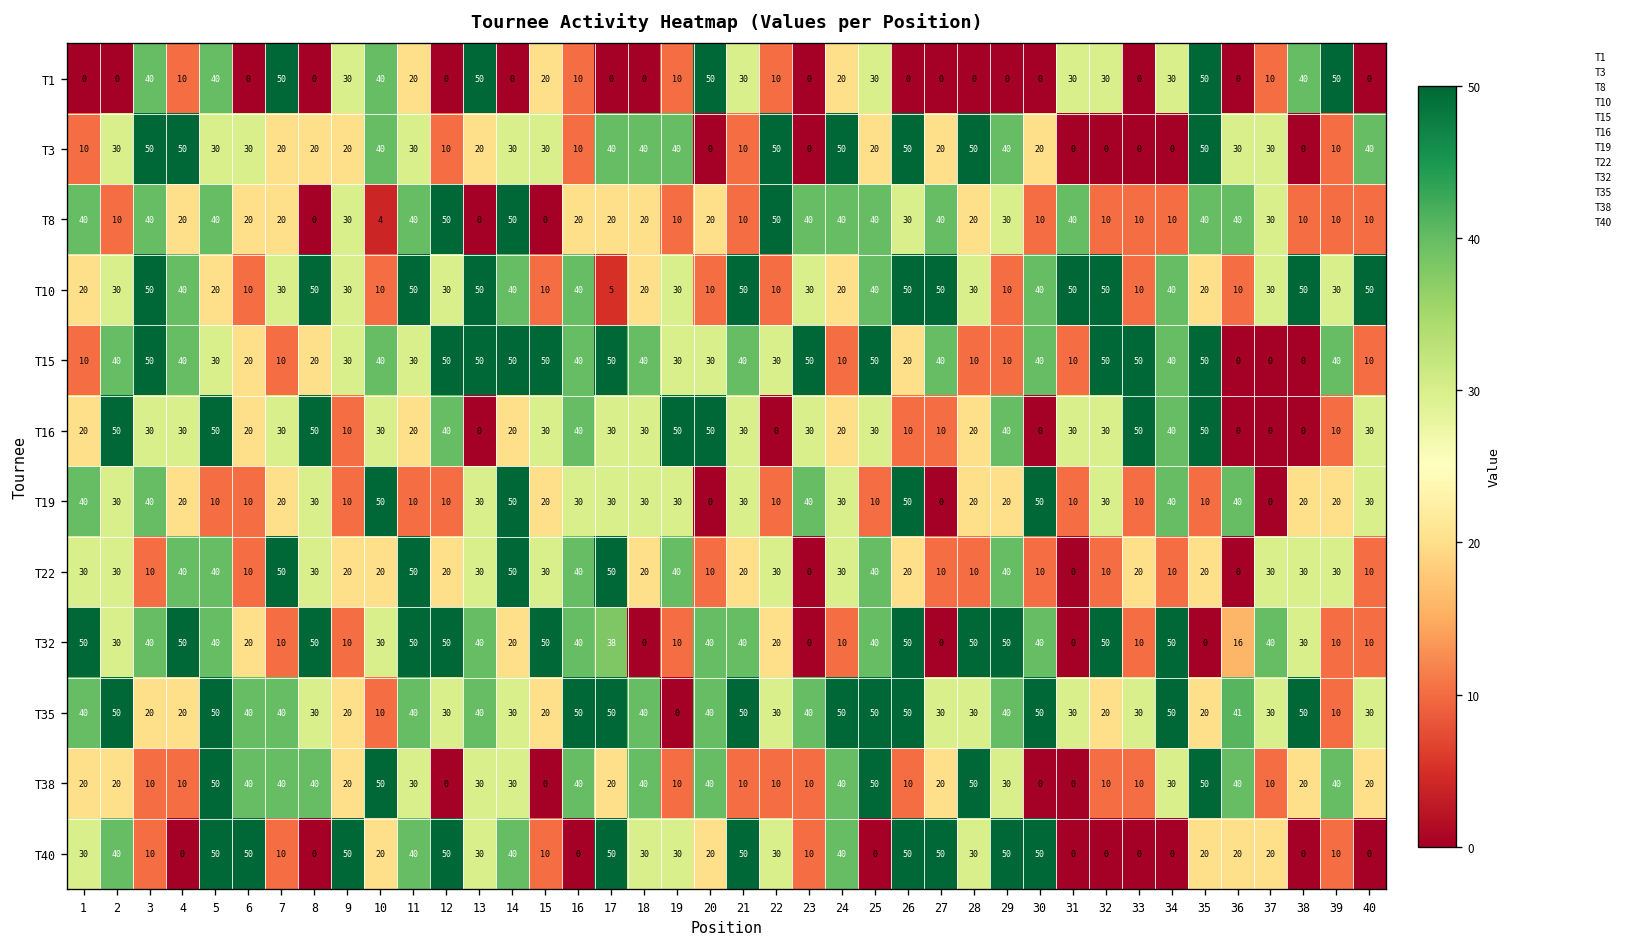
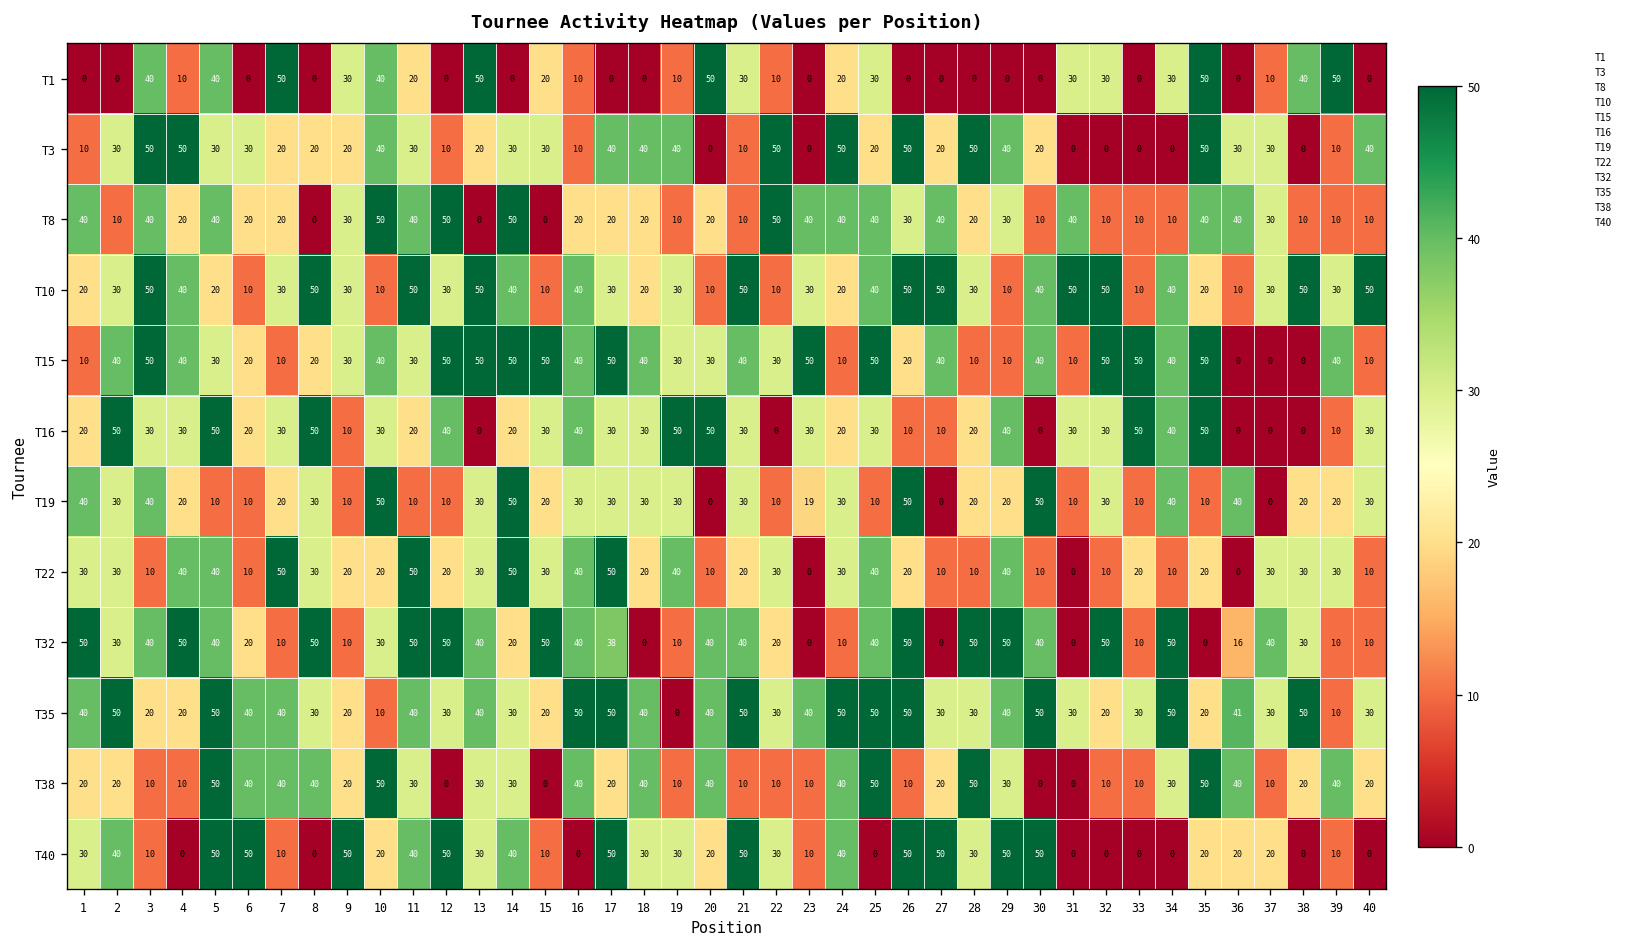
T8, 10: 4 -> 50
T10, 17: 5 -> 30
T19, 23: 40 -> 19
